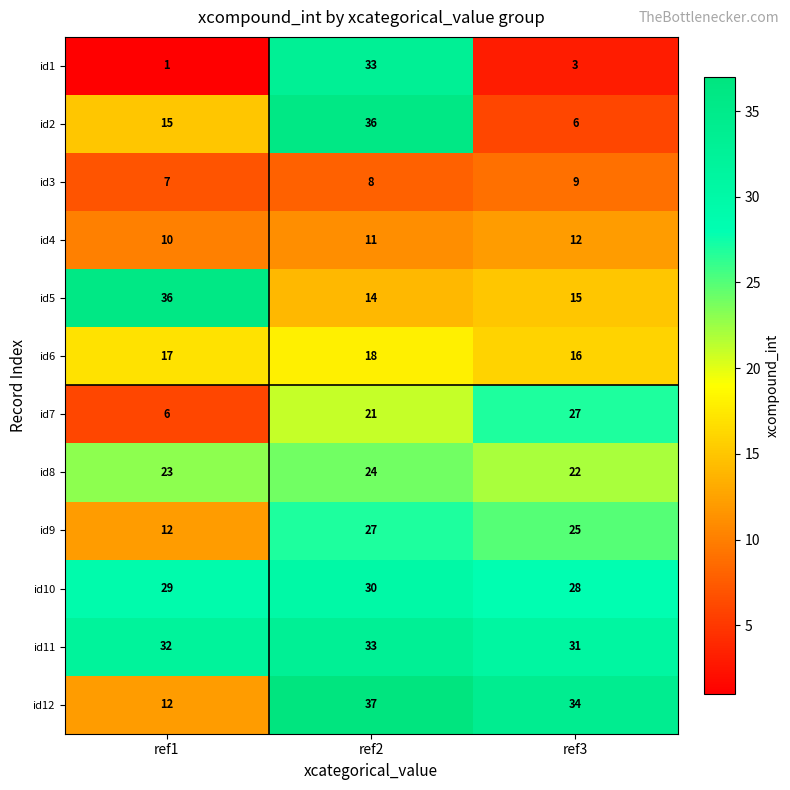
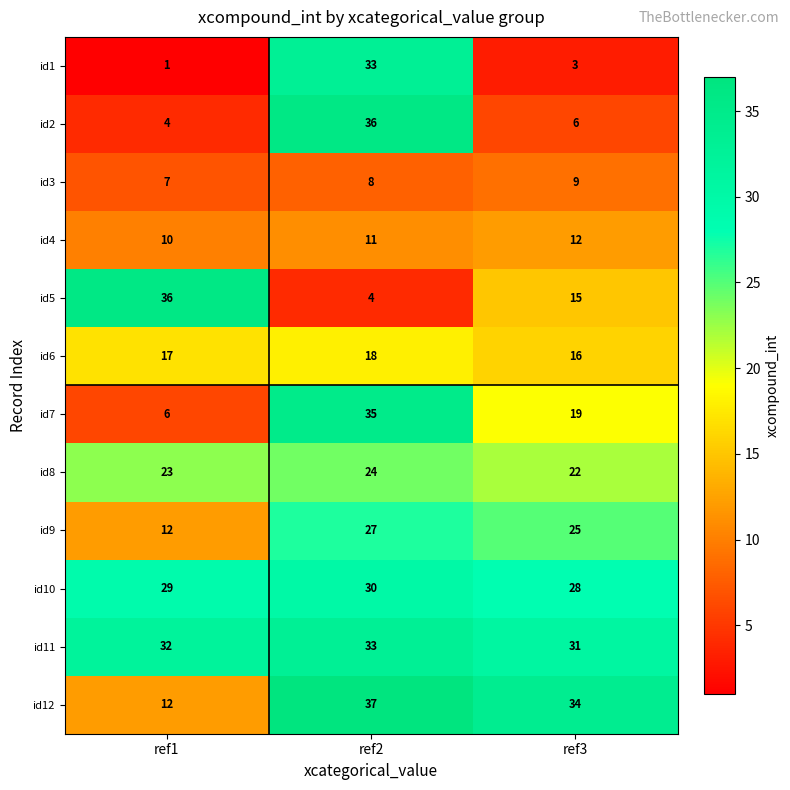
id2, ref1: 15 -> 4
id5, ref2: 14 -> 4
id7, ref2: 21 -> 35
id7, ref3: 27 -> 19
